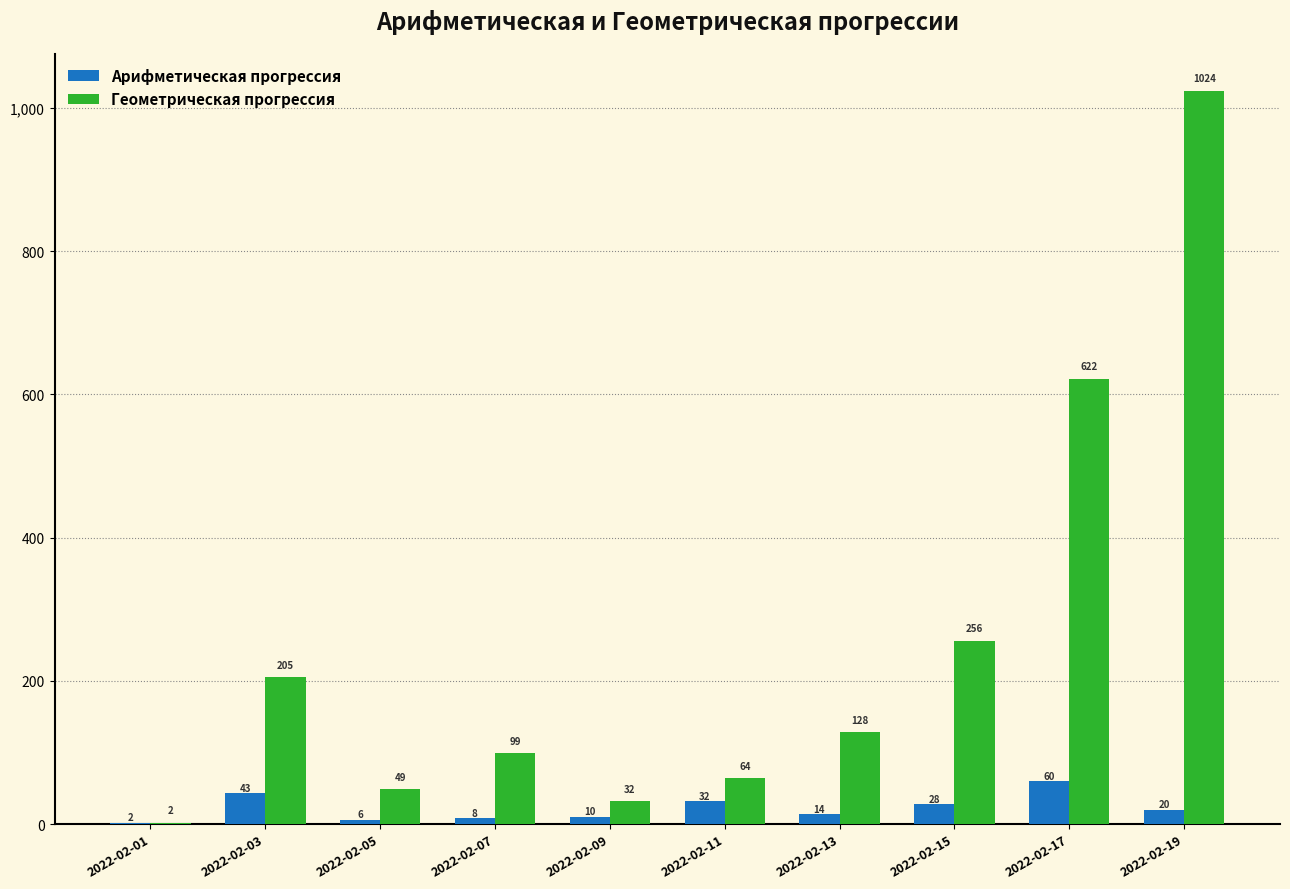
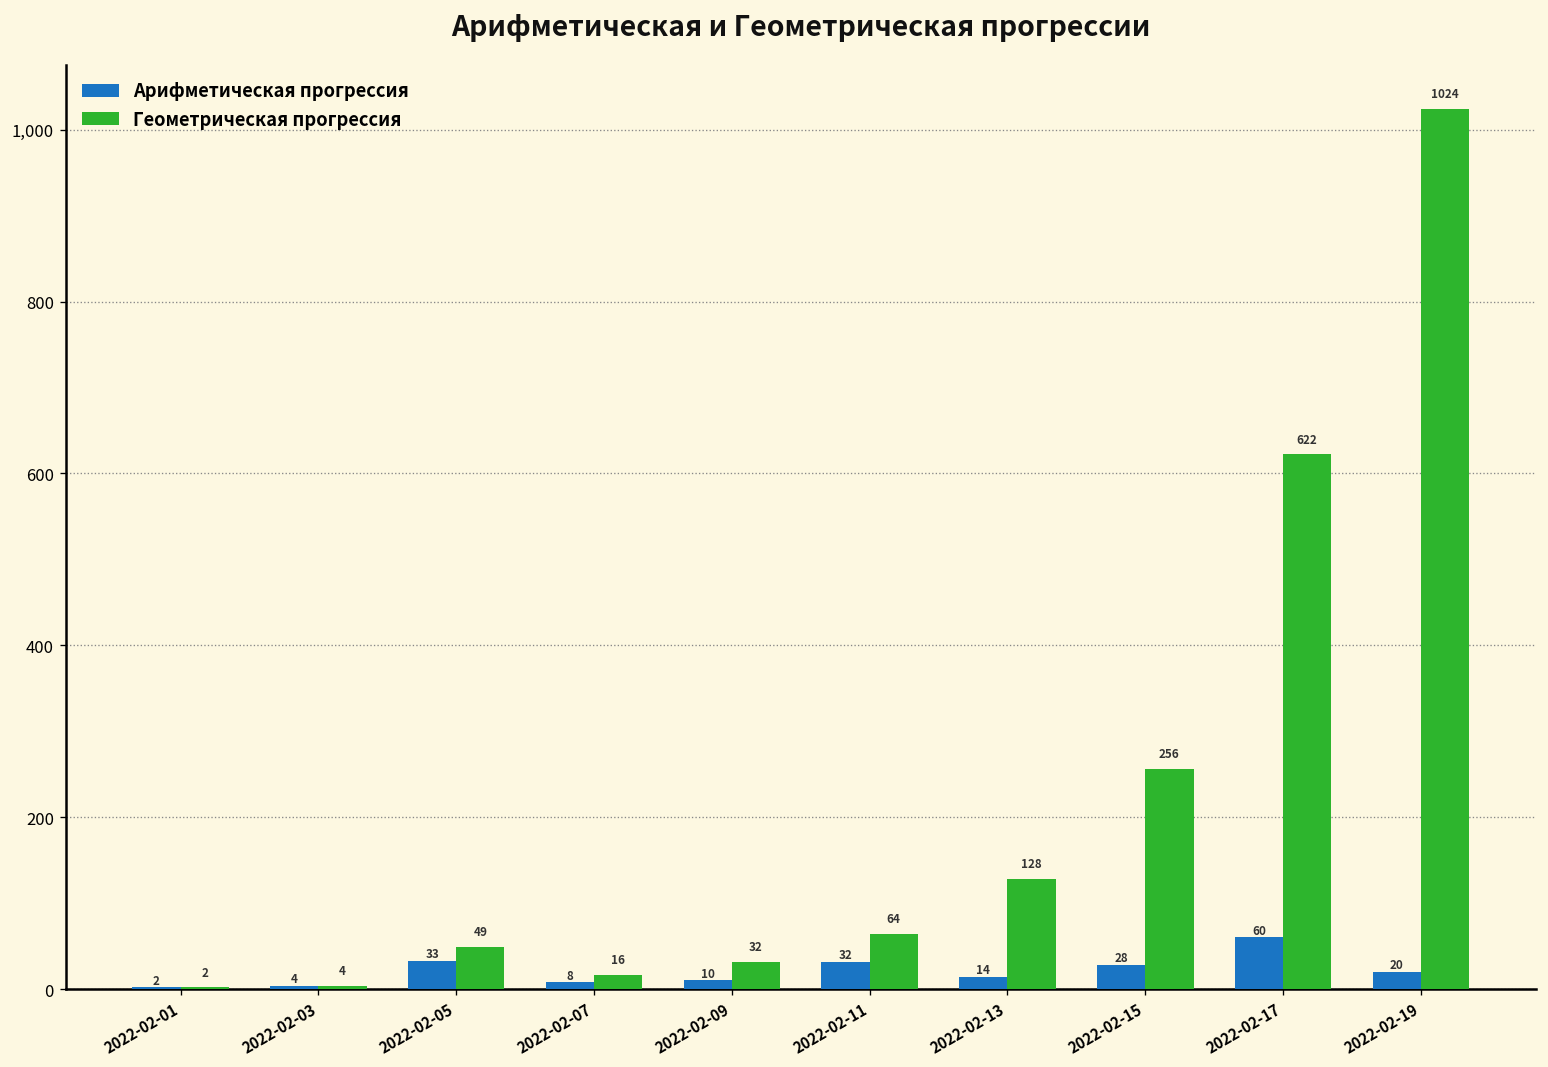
Арифметическая прогрессия, 2022-02-03: 43 -> 4
Геометрическая прогрессия, 2022-02-03: 205 -> 4
Арифметическая прогрессия, 2022-02-05: 6 -> 33
Геометрическая прогрессия, 2022-02-07: 99 -> 16
